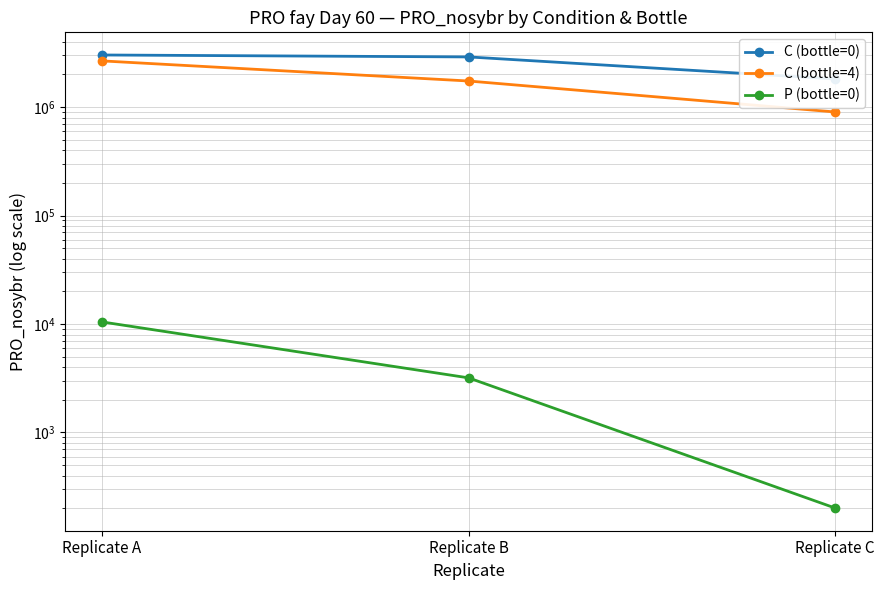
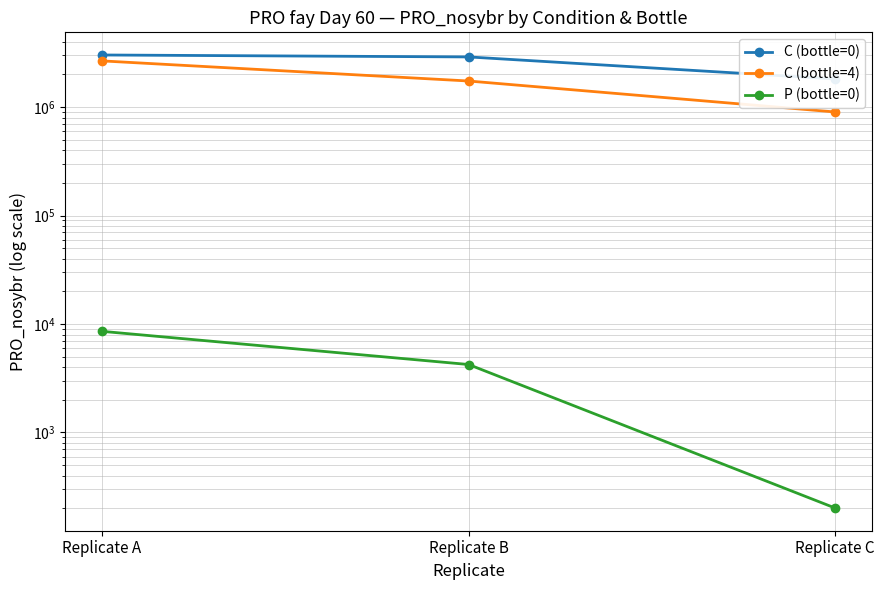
P (bottle=0), Replicate A: 10000 -> 9000
P (bottle=0), Replicate B: 3200 -> 4200
